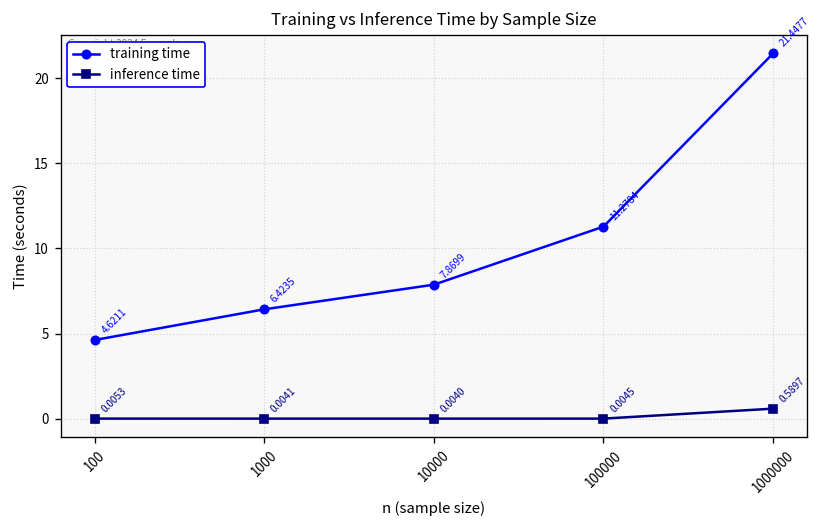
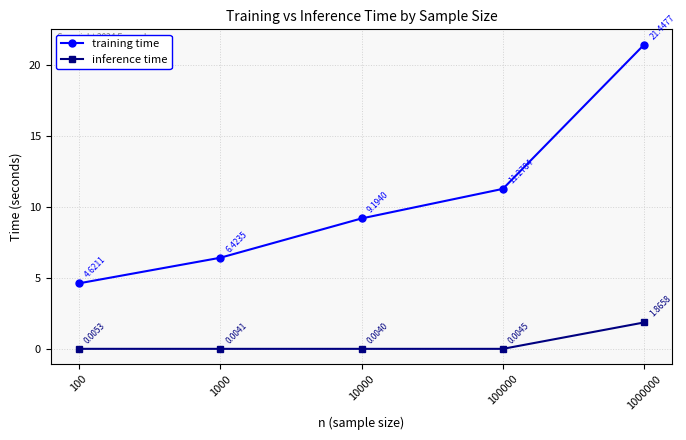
training time, 10000: 7.8699 -> 9.1940
inference time, 1000000: 0.5897 -> 1.8658
